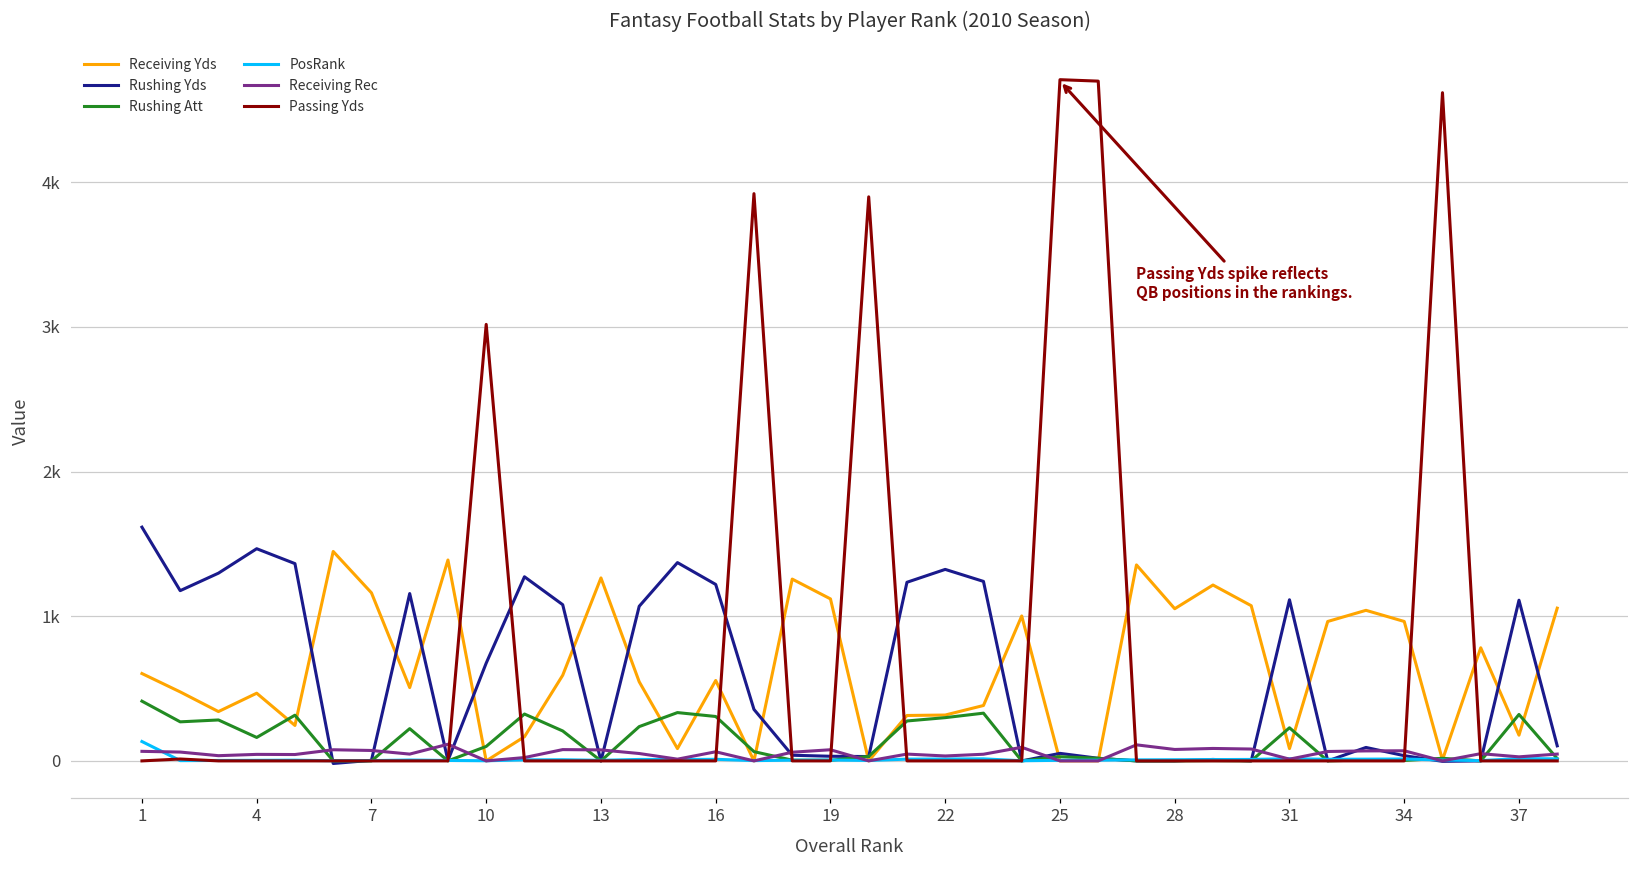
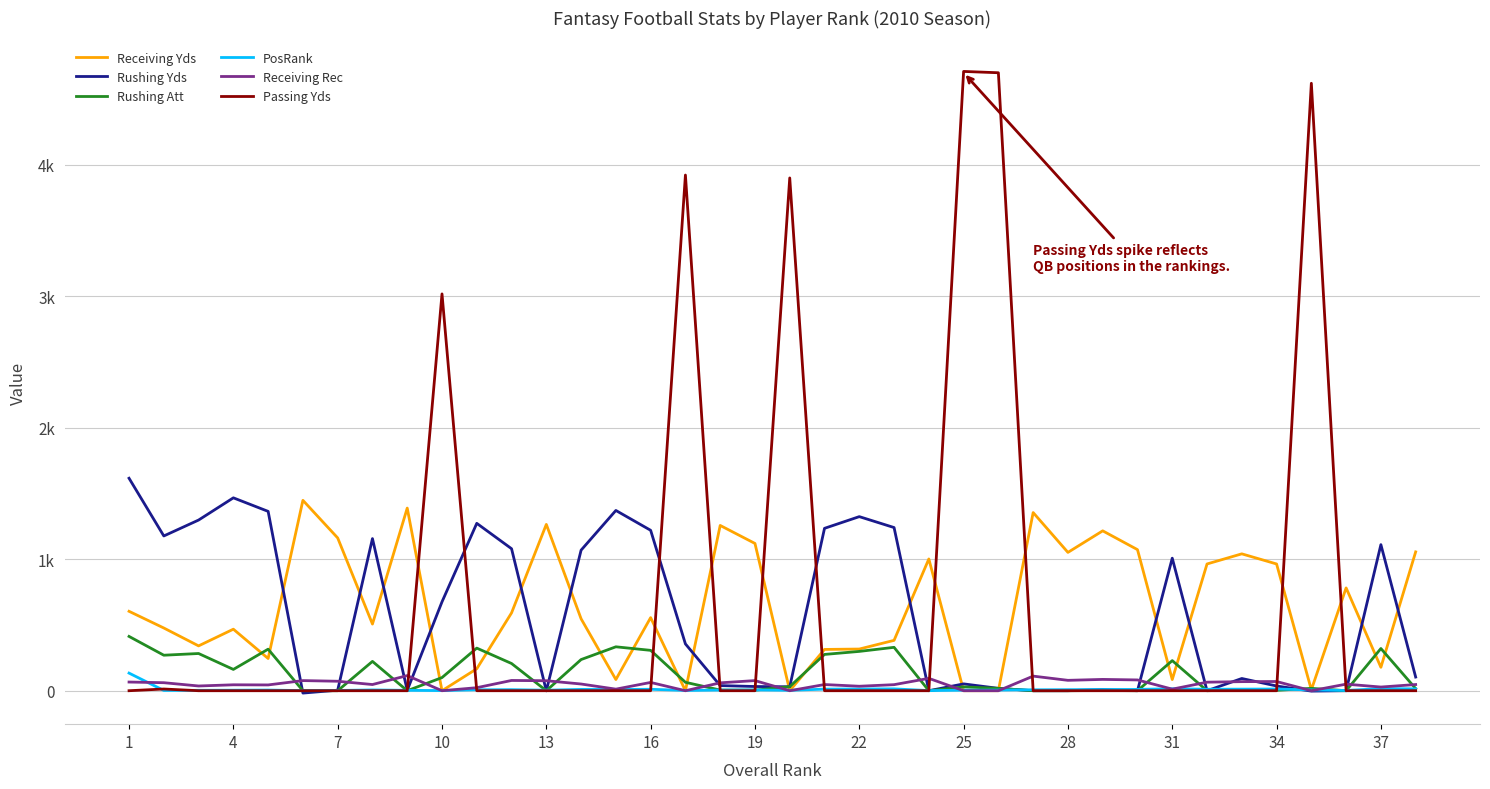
Rushing Yds, 31: 1110 -> 1010
